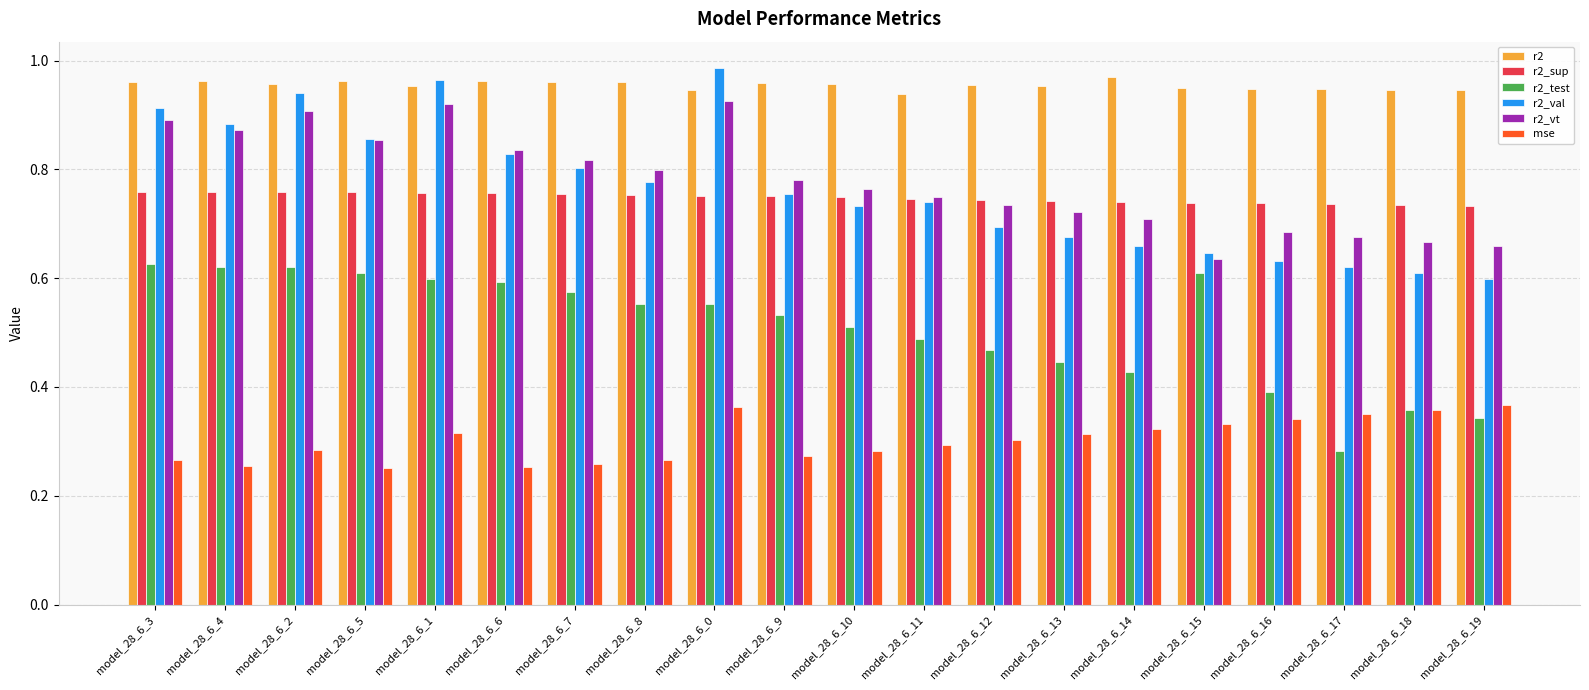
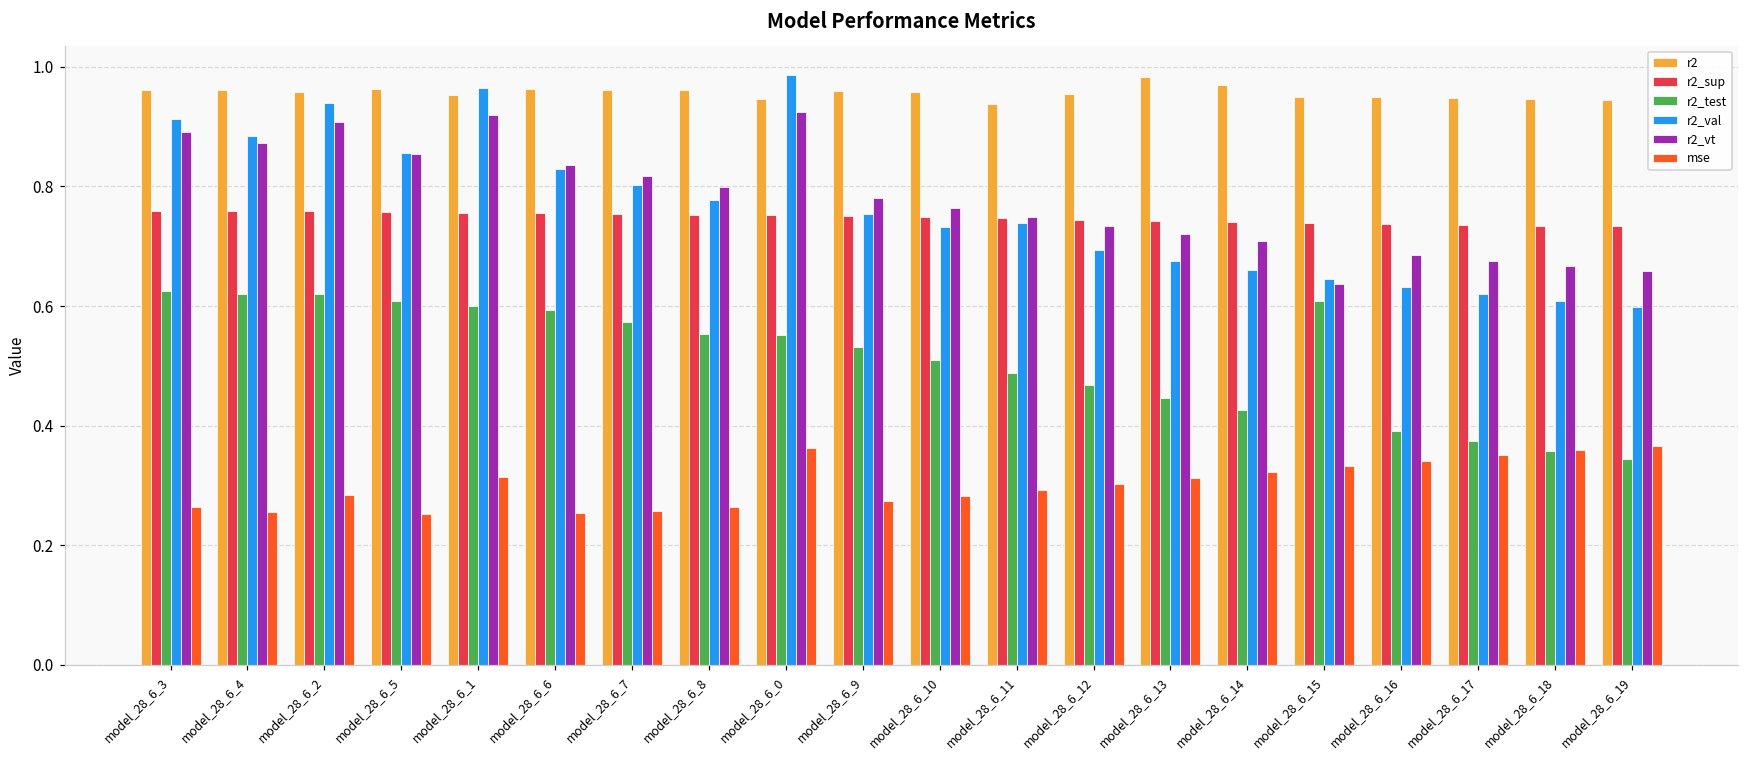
r2, model_28_6_13: 0.95 -> 0.98
r2_test, model_28_6_17: 0.28 -> 0.37
